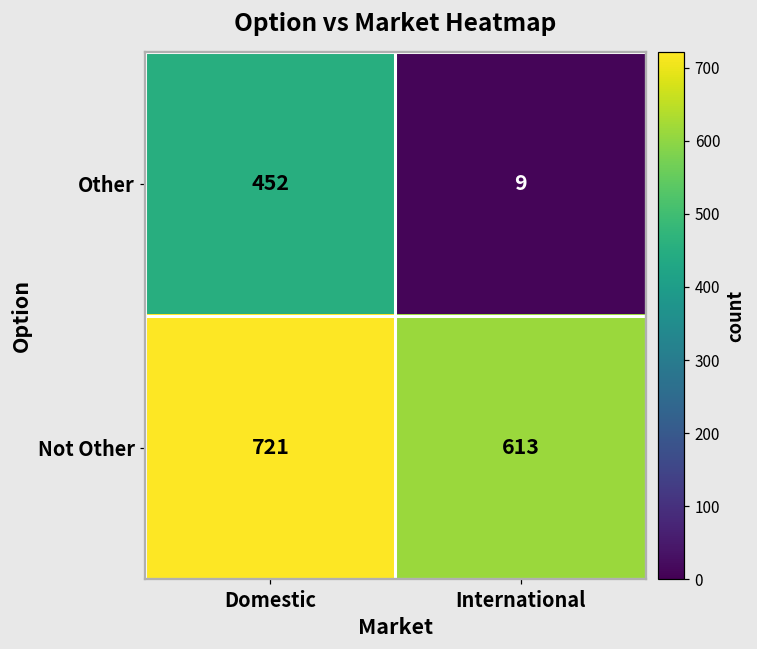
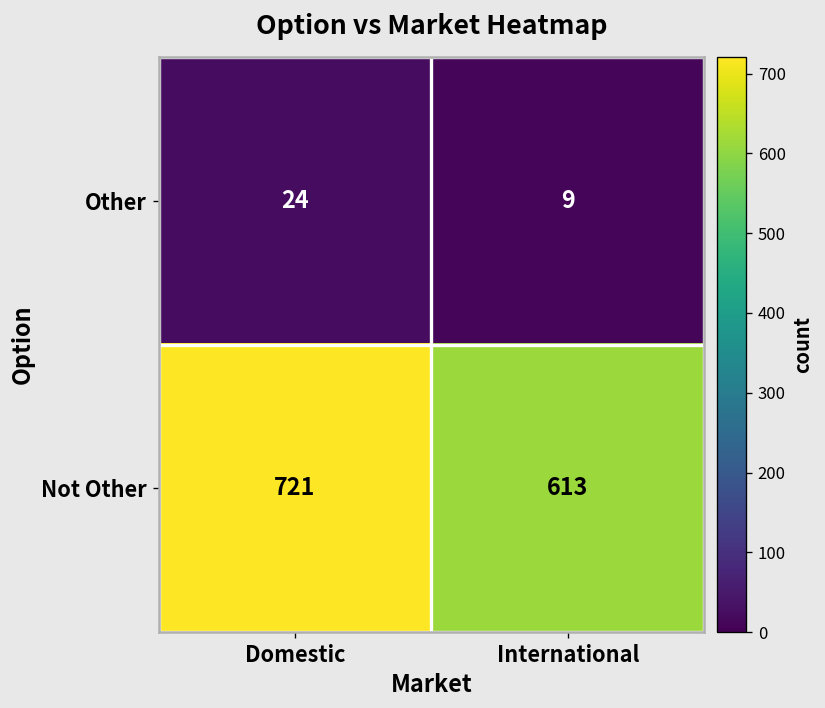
Other, Domestic: 452 -> 24
